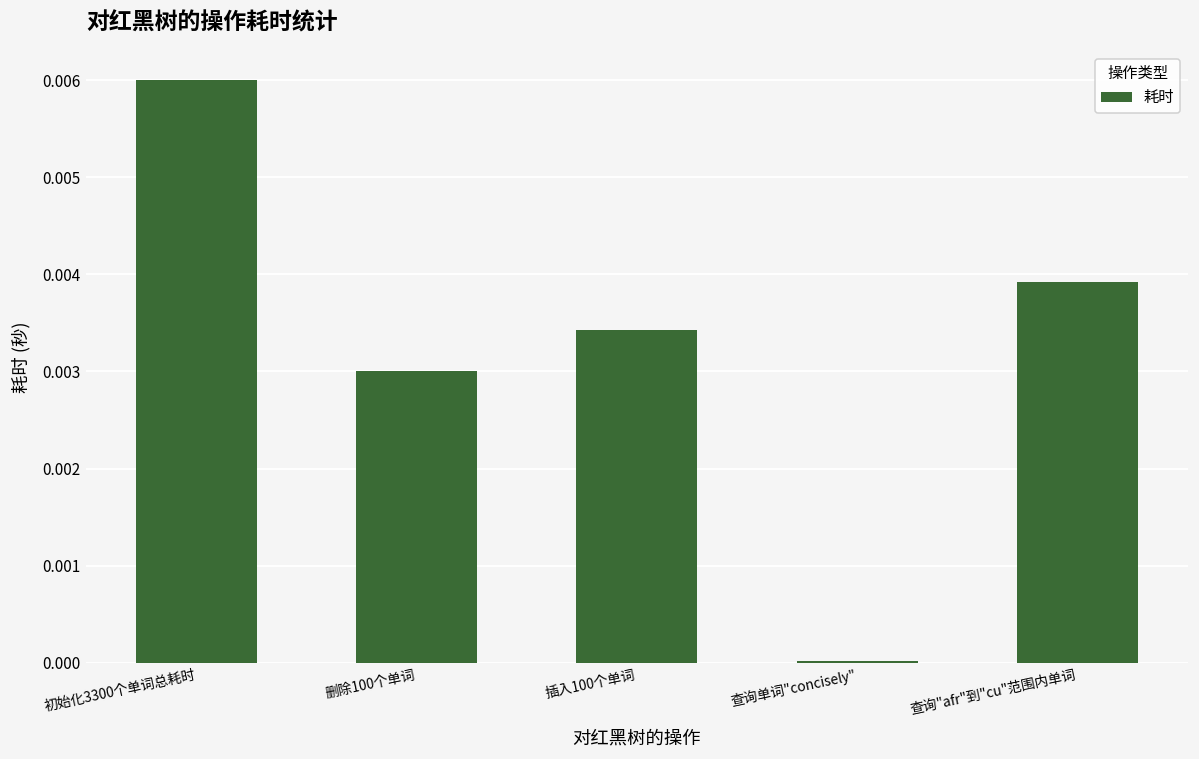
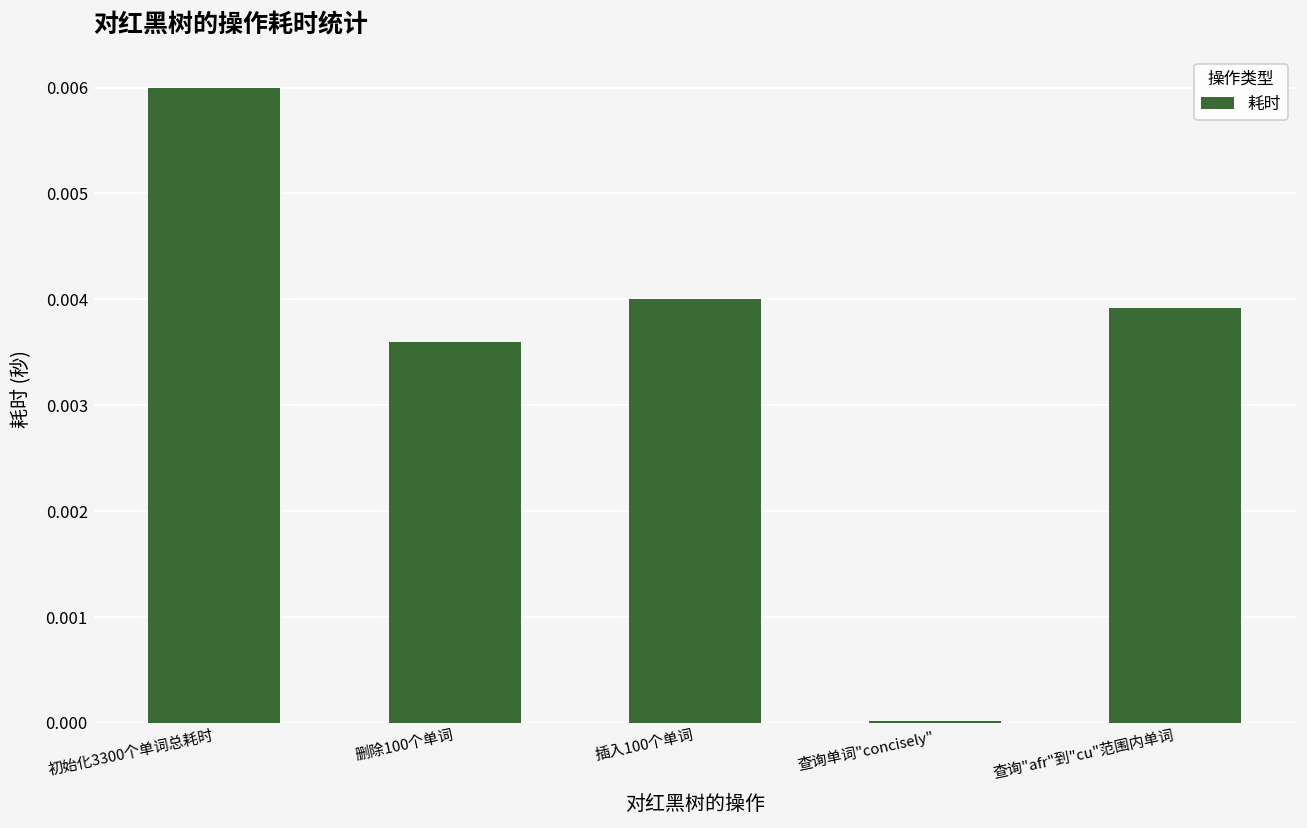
删除100个单词: 0.0030 -> 0.0036
插入100个单词: 0.0034 -> 0.0040
